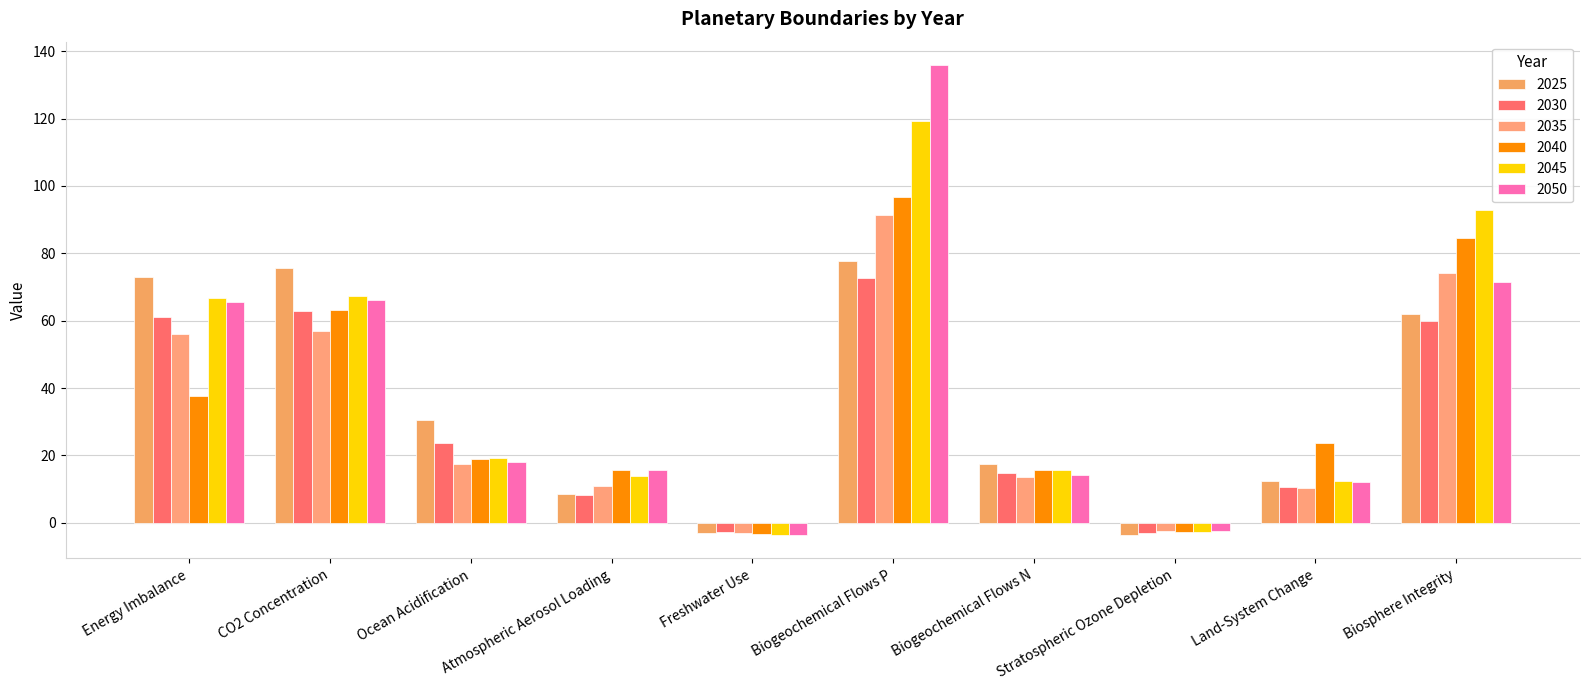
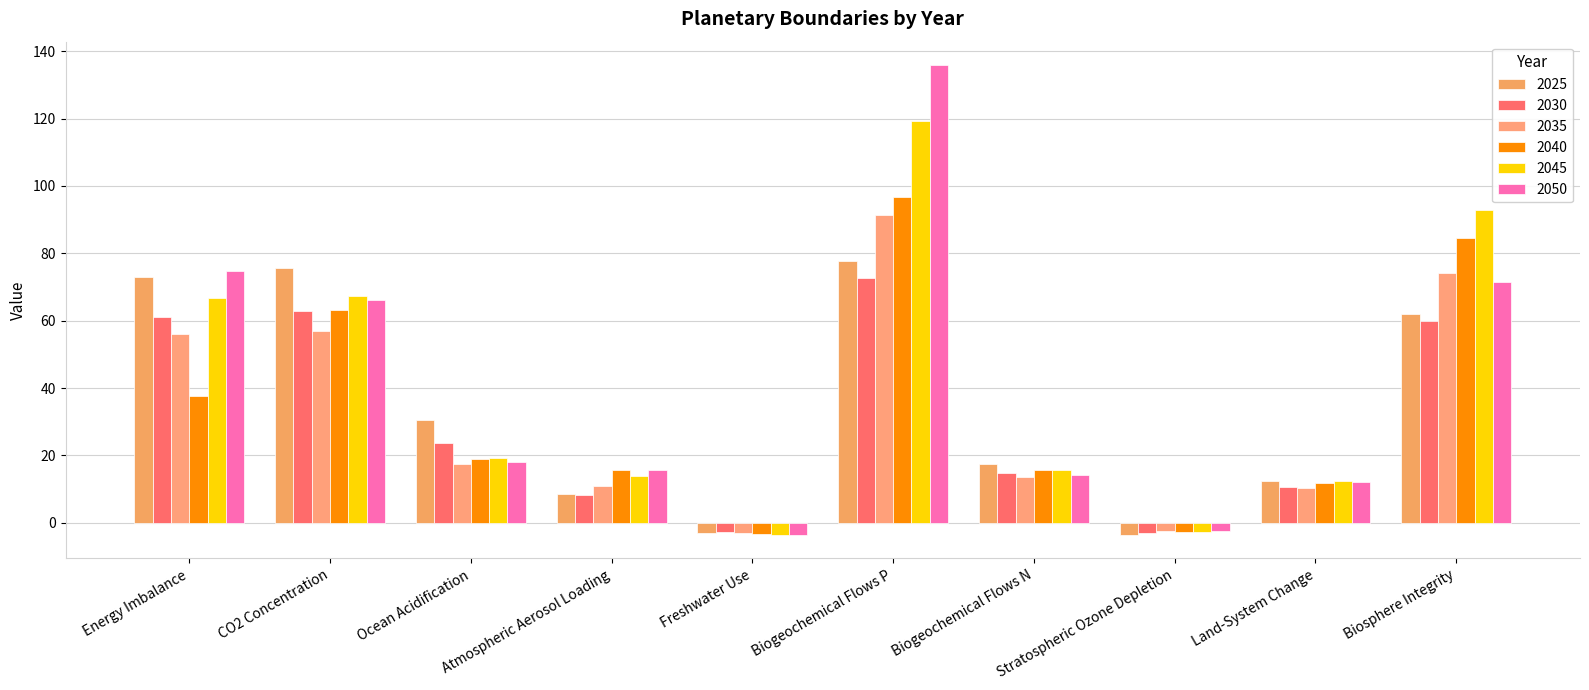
2050, Energy Imbalance: 66 -> 75
2040, Land-System Change: 24 -> 12
